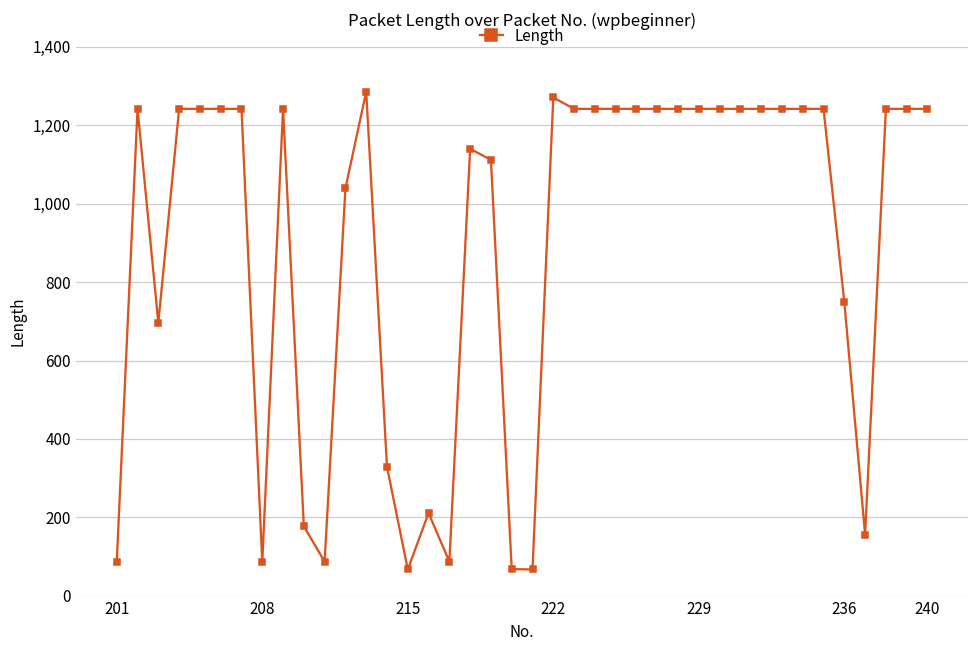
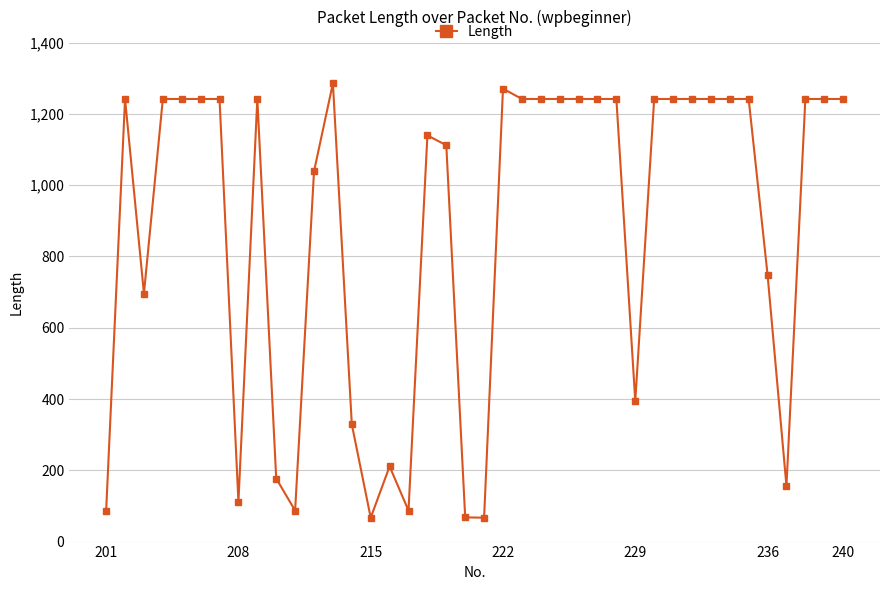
208: 90 -> 110
229: 1,240 -> 390
